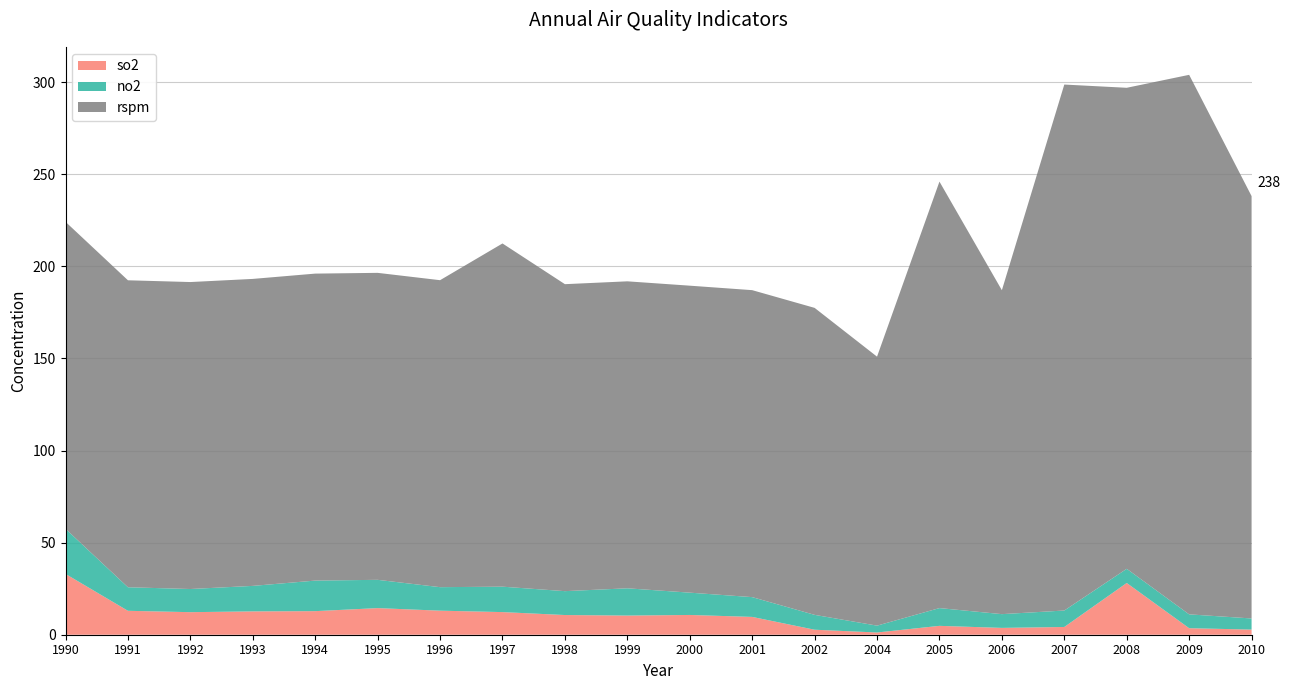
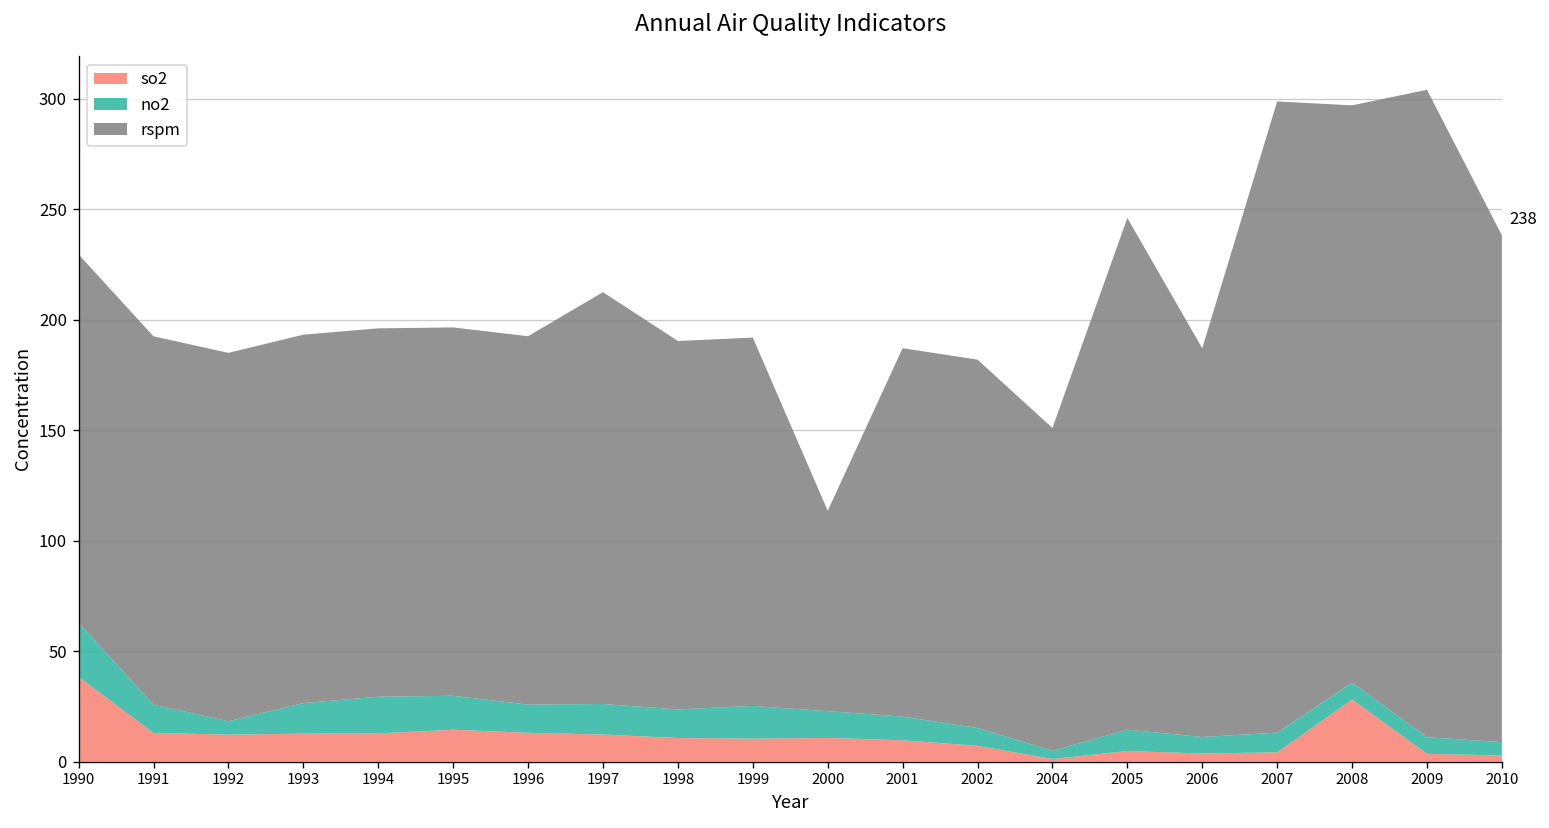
so2, 1990: 33 -> 38
no2, 1992: 13 -> 6
rspm, 2000: 167 -> 91
so2, 2002: 3 -> 7
